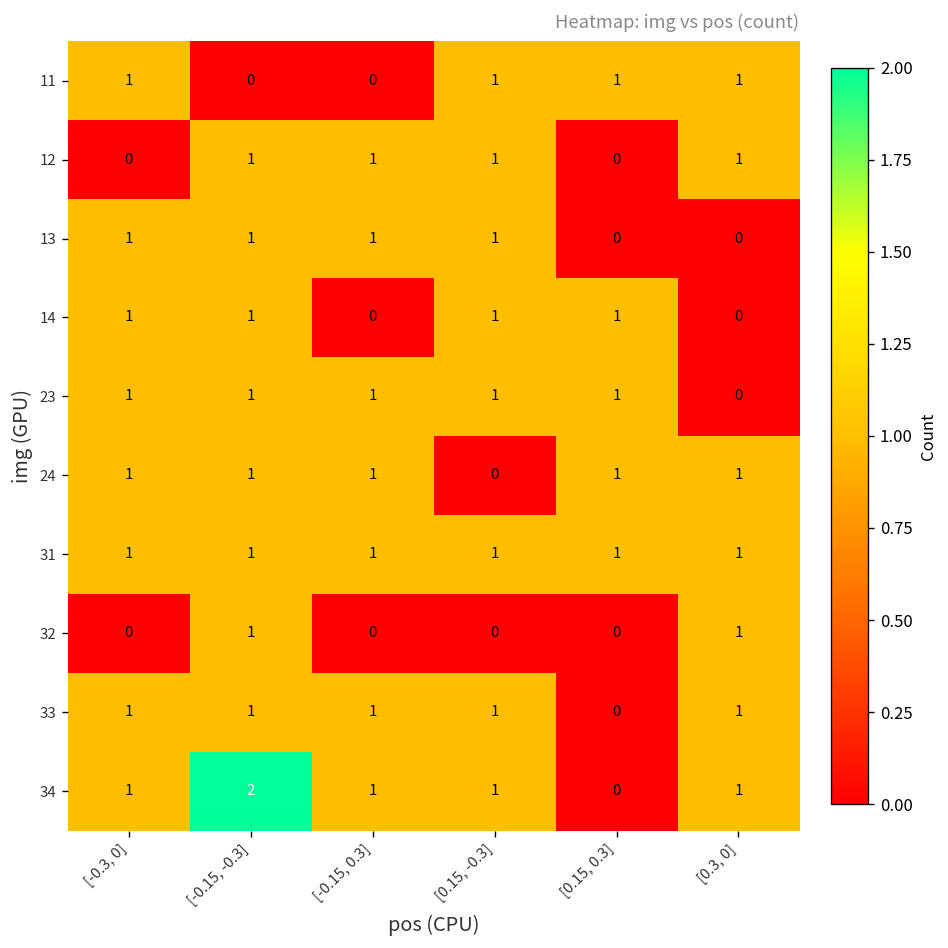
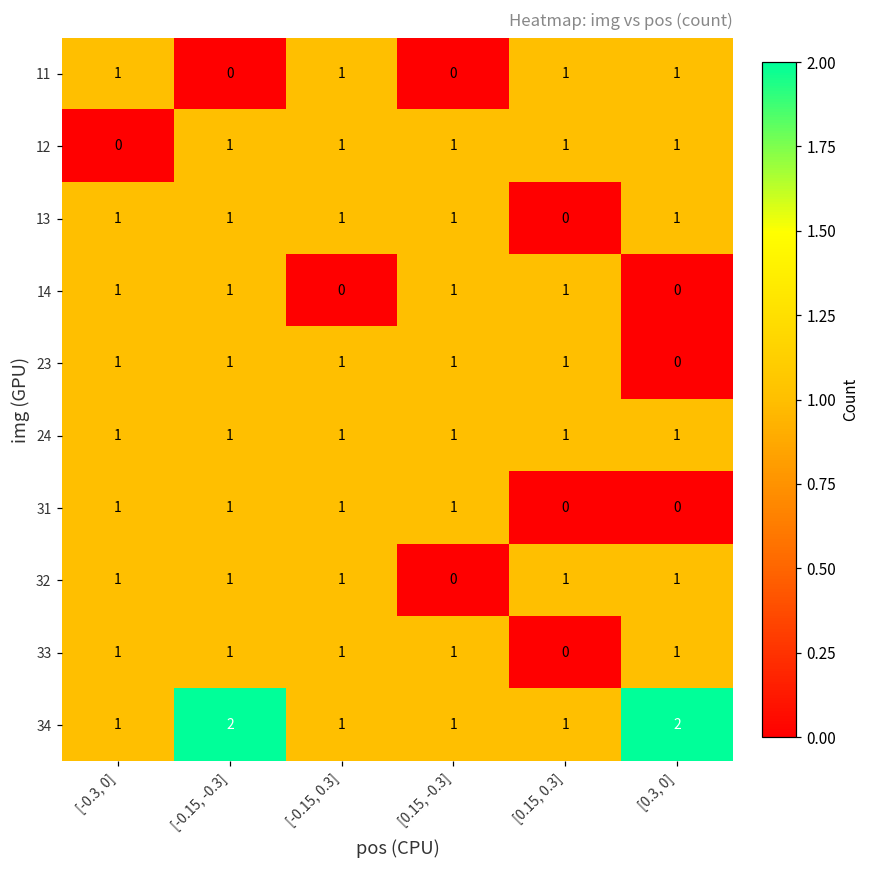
11, [-0.15, 0.3]: 0 -> 1
11, [0.15, -0.3]: 1 -> 0
12, [0.15, 0.3]: 0 -> 1
13, [0.3, 0]: 0 -> 1
24, [0.15, -0.3]: 0 -> 1
31, [0.15, 0.3]: 1 -> 0
31, [0.3, 0]: 1 -> 0
32, [-0.3, 0]: 0 -> 1
32, [-0.15, 0.3]: 0 -> 1
32, [0.15, 0.3]: 0 -> 1
34, [0.15, 0.3]: 0 -> 1
34, [0.3, 0]: 1 -> 2
